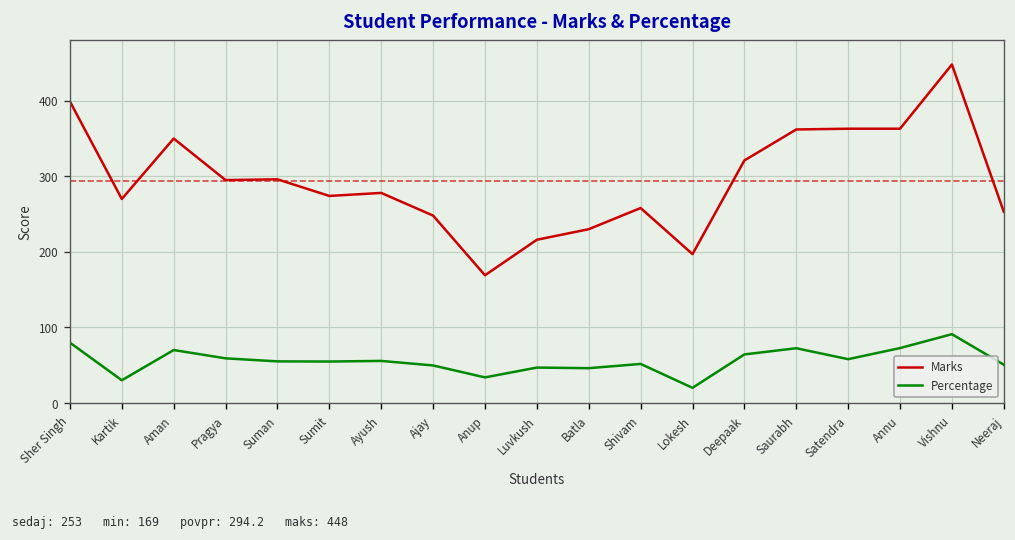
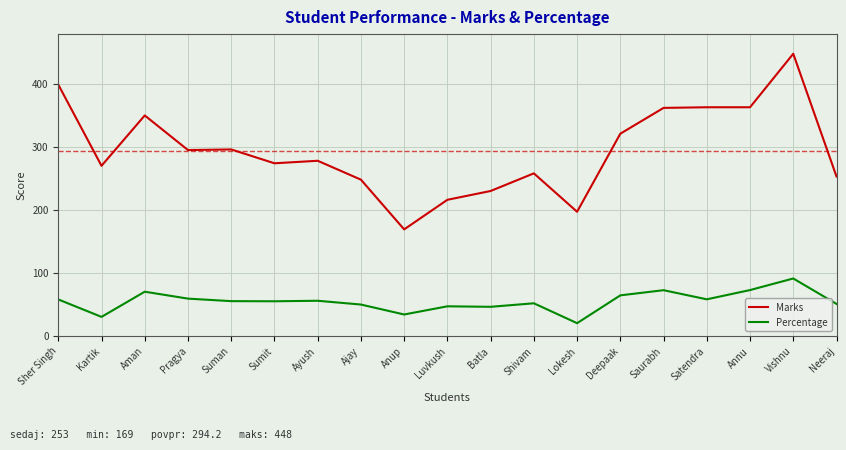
Percentage, Sher Singh: 80 -> 60
